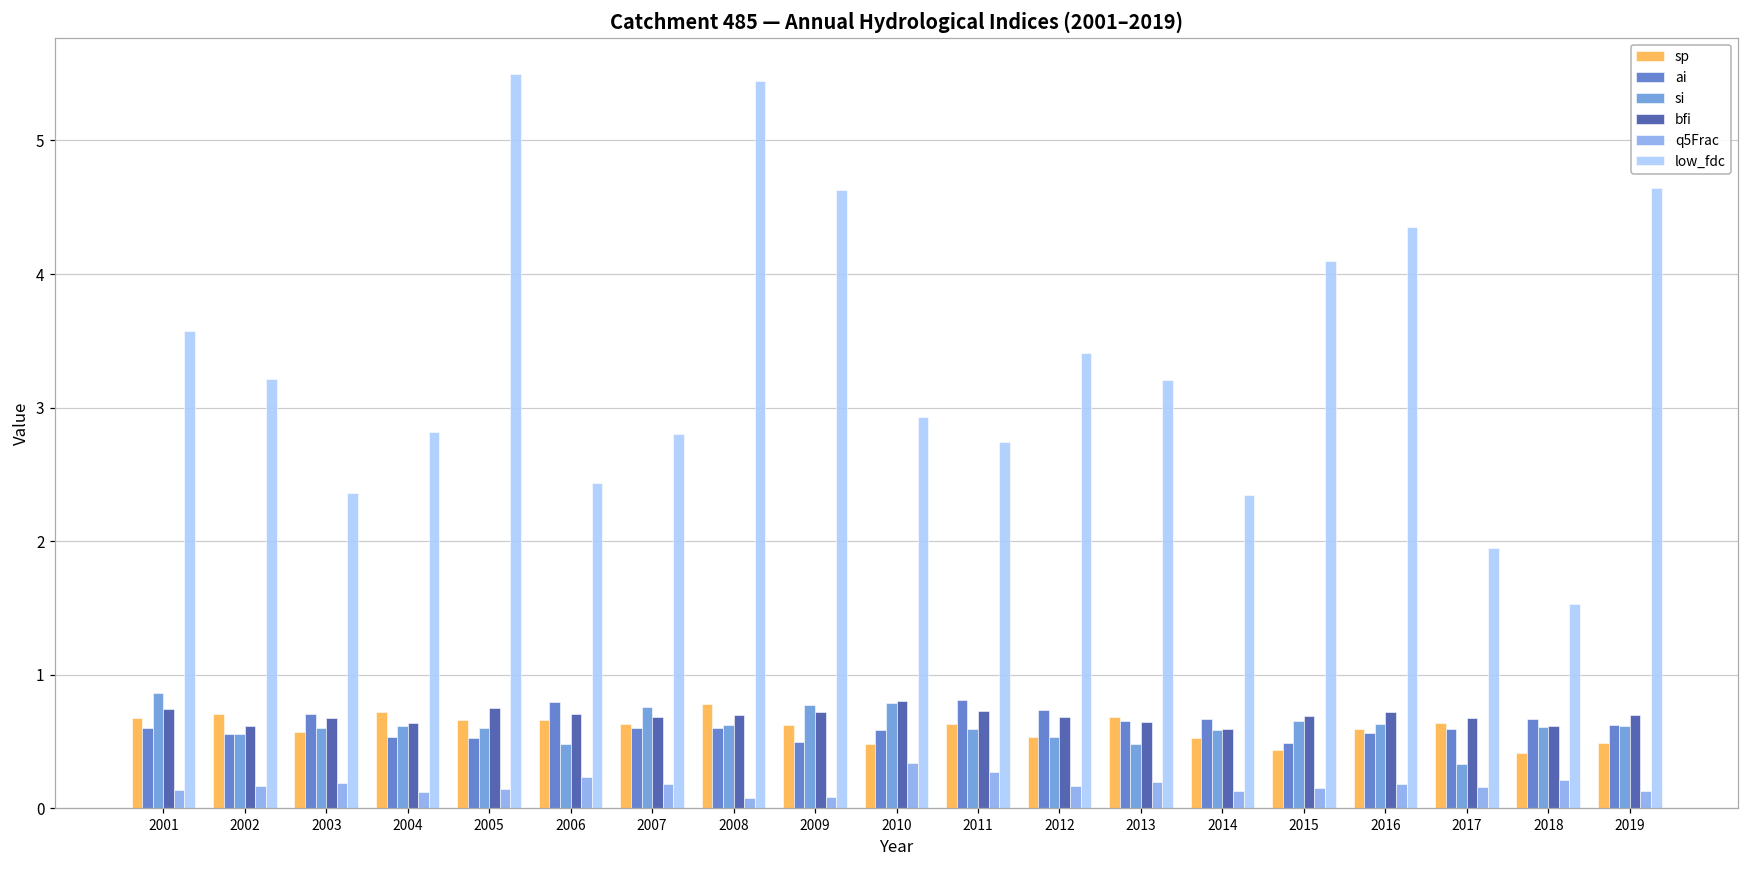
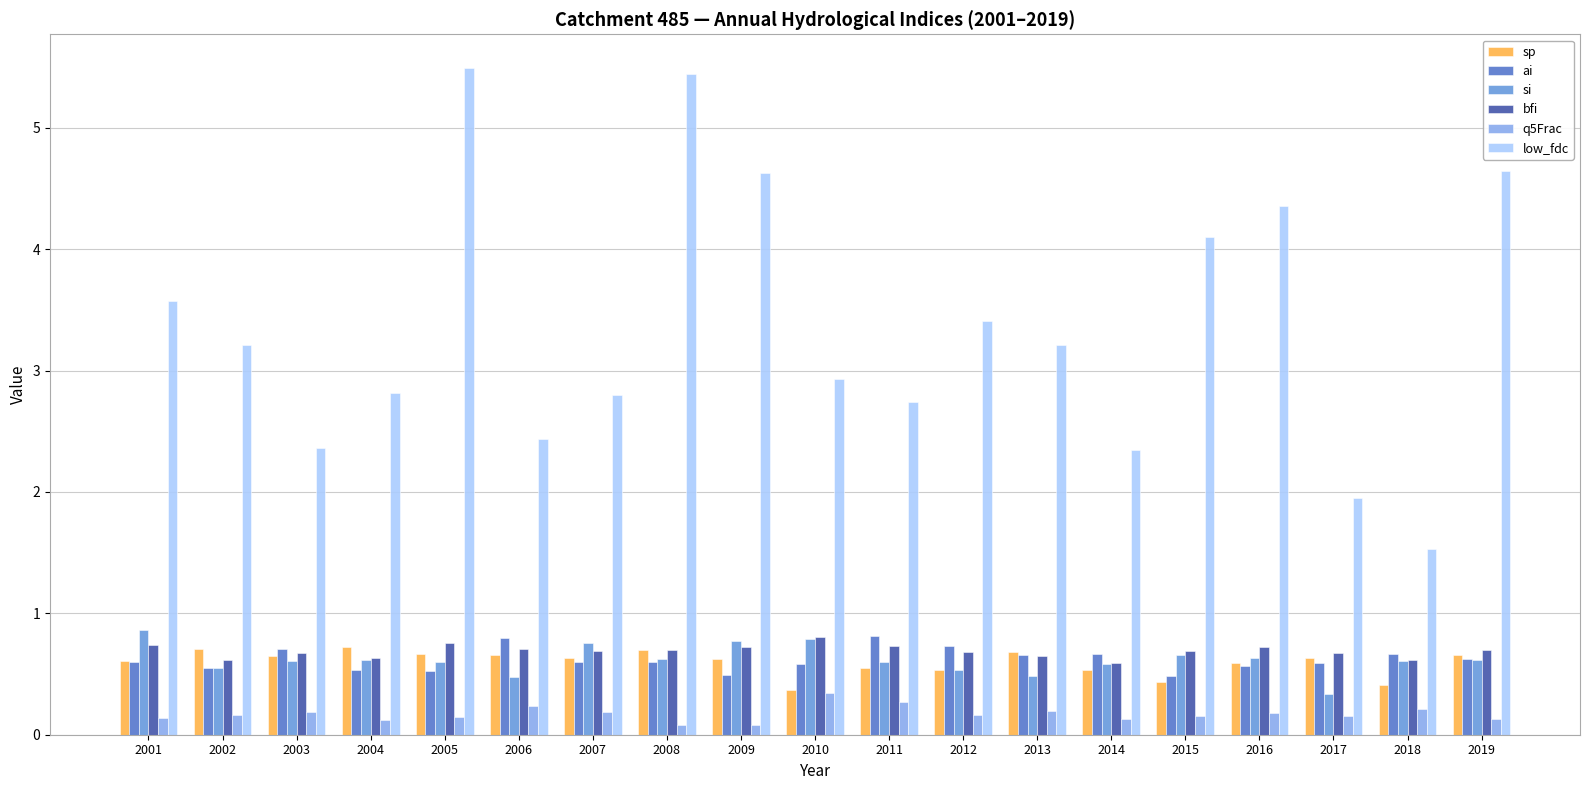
sp, 2001: 0.67 -> 0.60
sp, 2003: 0.57 -> 0.65
sp, 2008: 0.78 -> 0.70
sp, 2010: 0.48 -> 0.36
sp, 2011: 0.63 -> 0.55
sp, 2019: 0.49 -> 0.66
